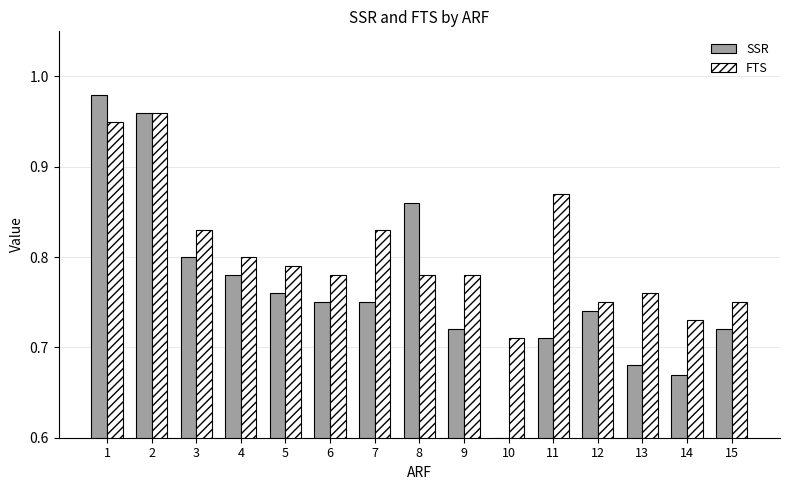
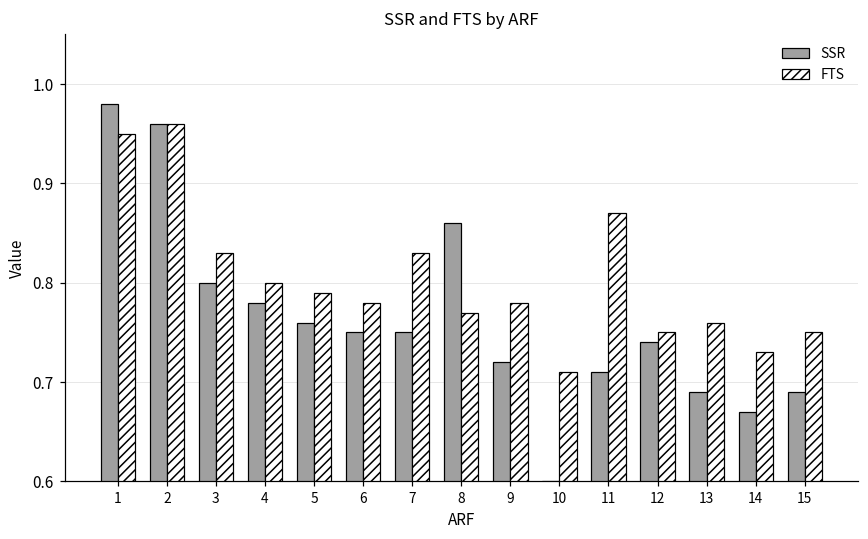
FTS, 8: 0.78 -> 0.77
SSR, 13: 0.68 -> 0.69
SSR, 15: 0.72 -> 0.69
